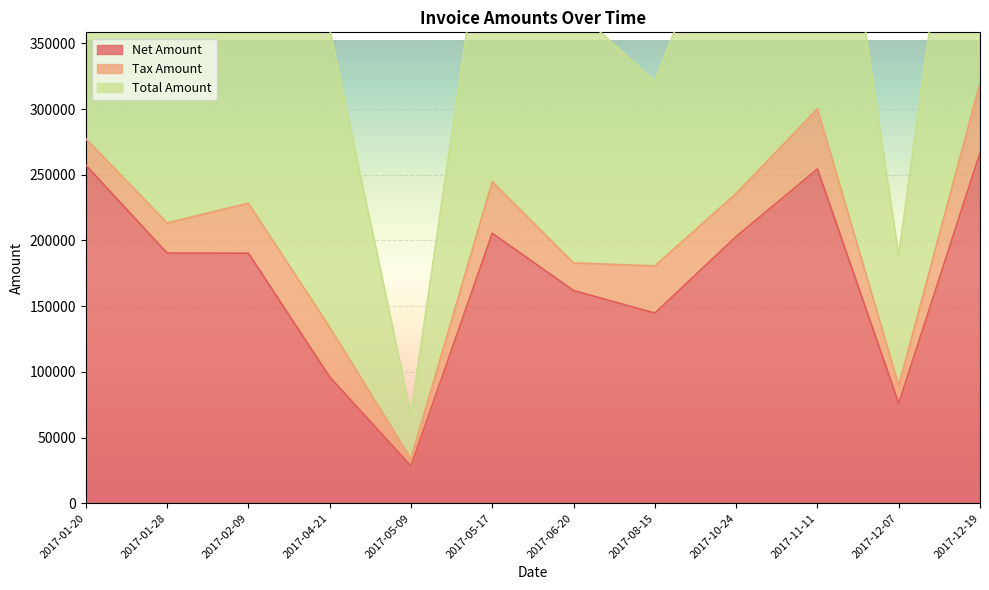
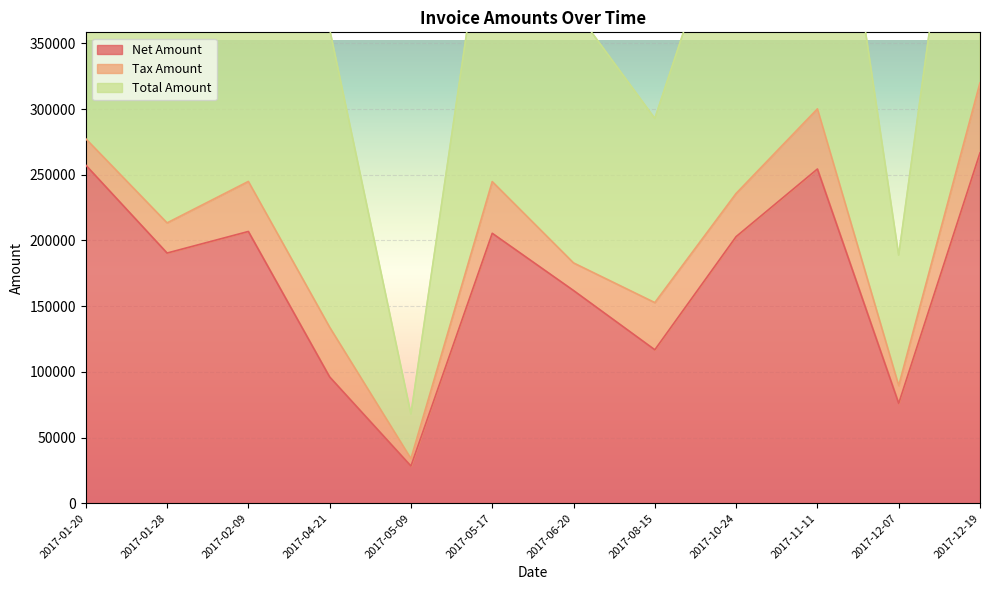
Net Amount, 2017-02-09: 190000 -> 207000
Net Amount, 2017-08-15: 145000 -> 117000
